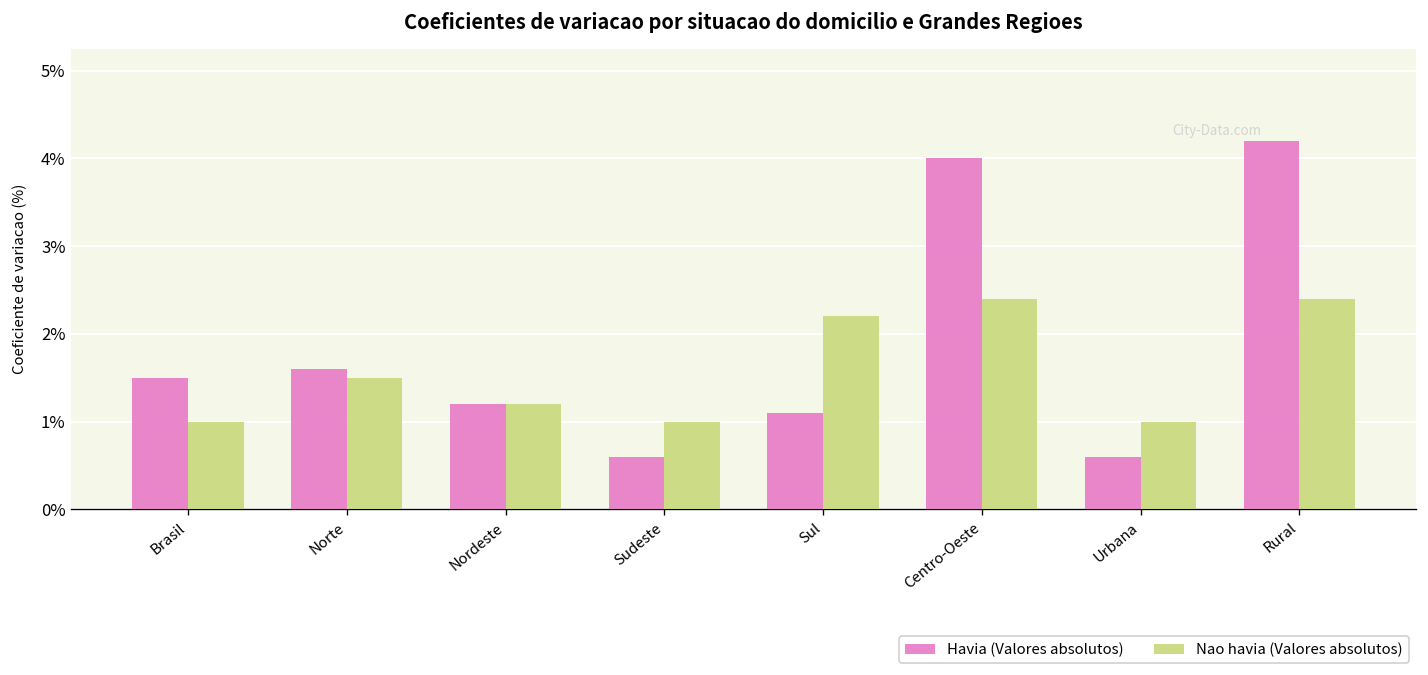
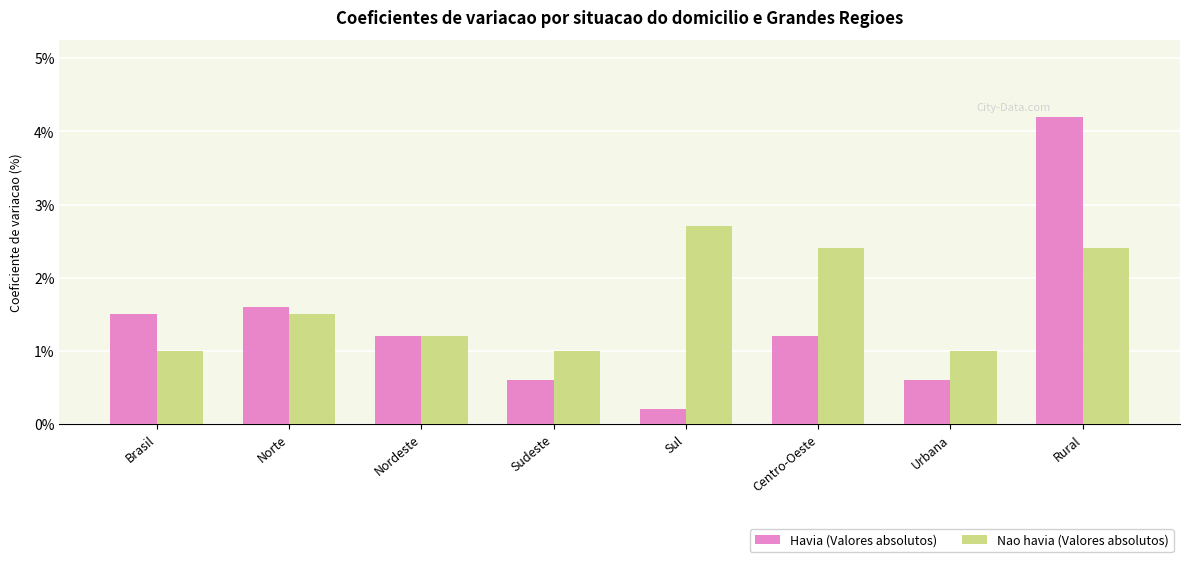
Havia (Valores absolutos), Sul: 1.1% -> 0.2%
Nao havia (Valores absolutos), Sul: 2.2% -> 2.7%
Havia (Valores absolutos), Centro-Oeste: 4.0% -> 1.2%
